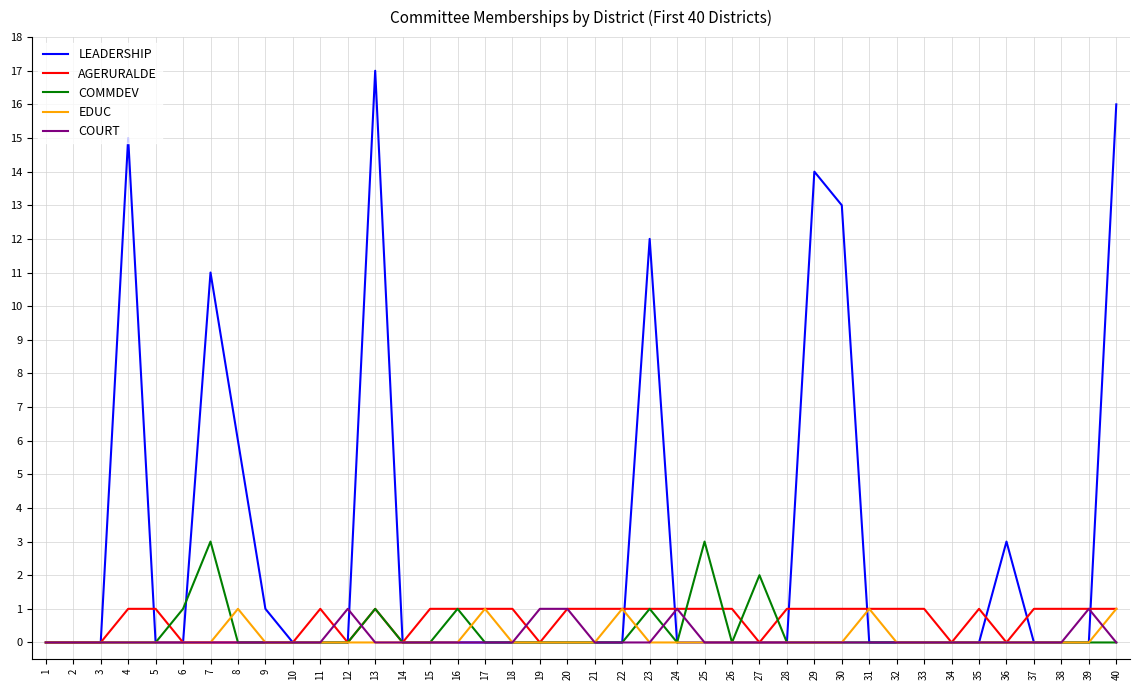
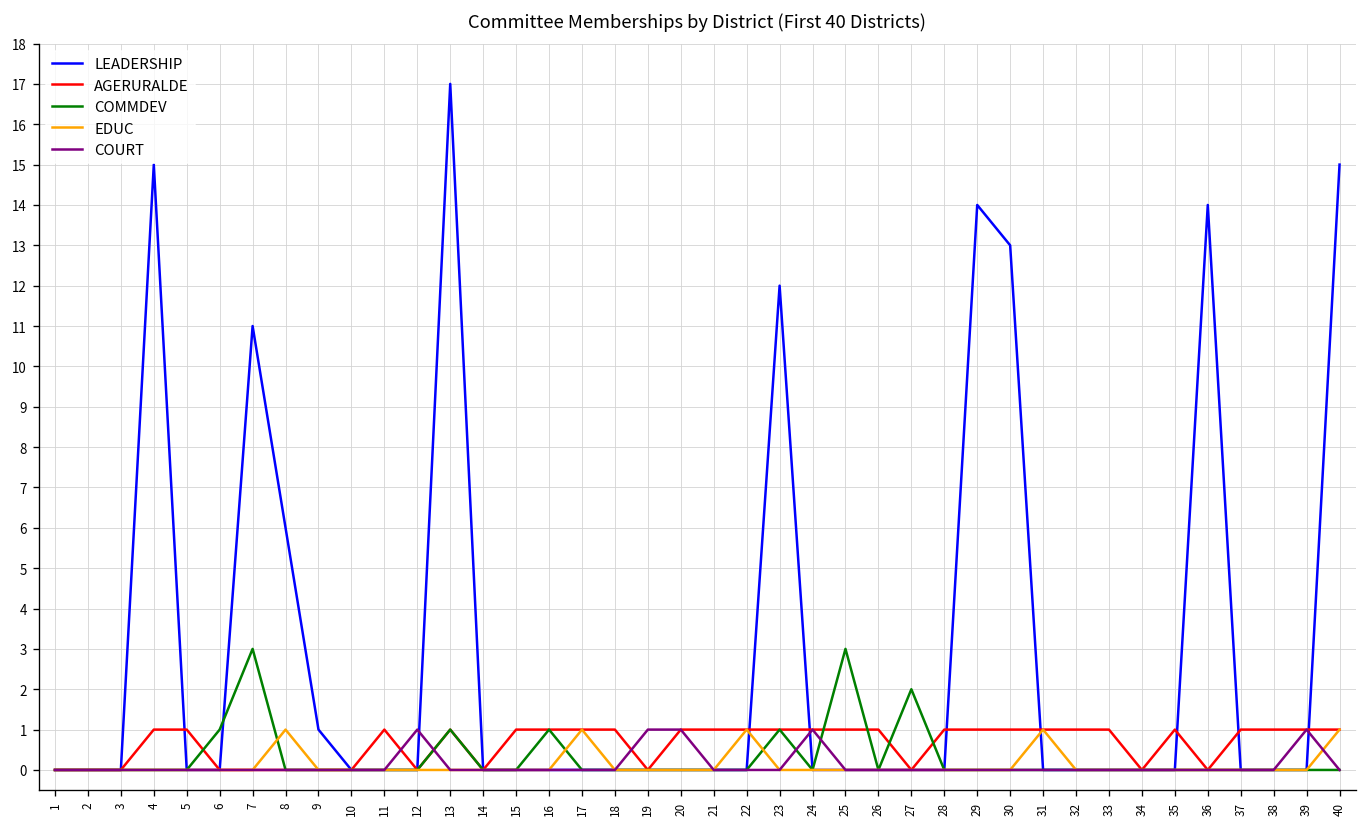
LEADERSHIP, 36: 3 -> 14
LEADERSHIP, 40: 16 -> 15
